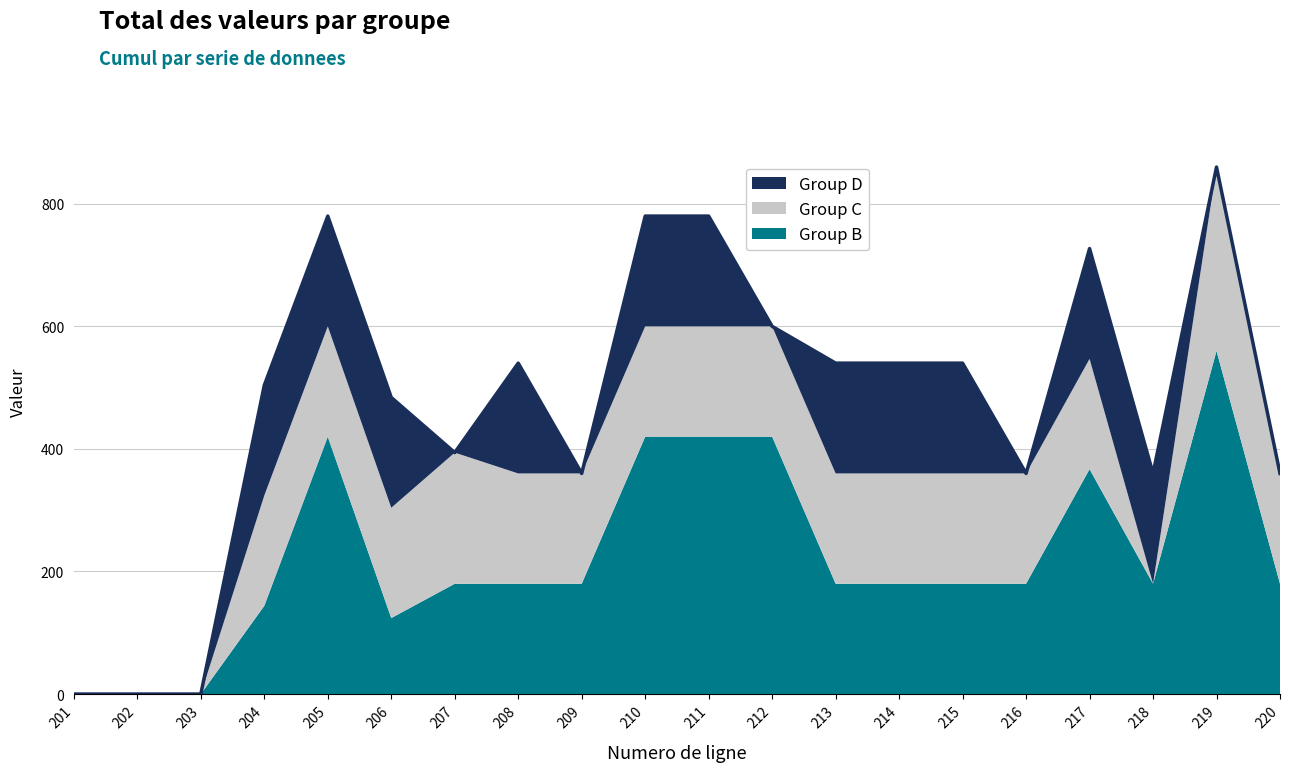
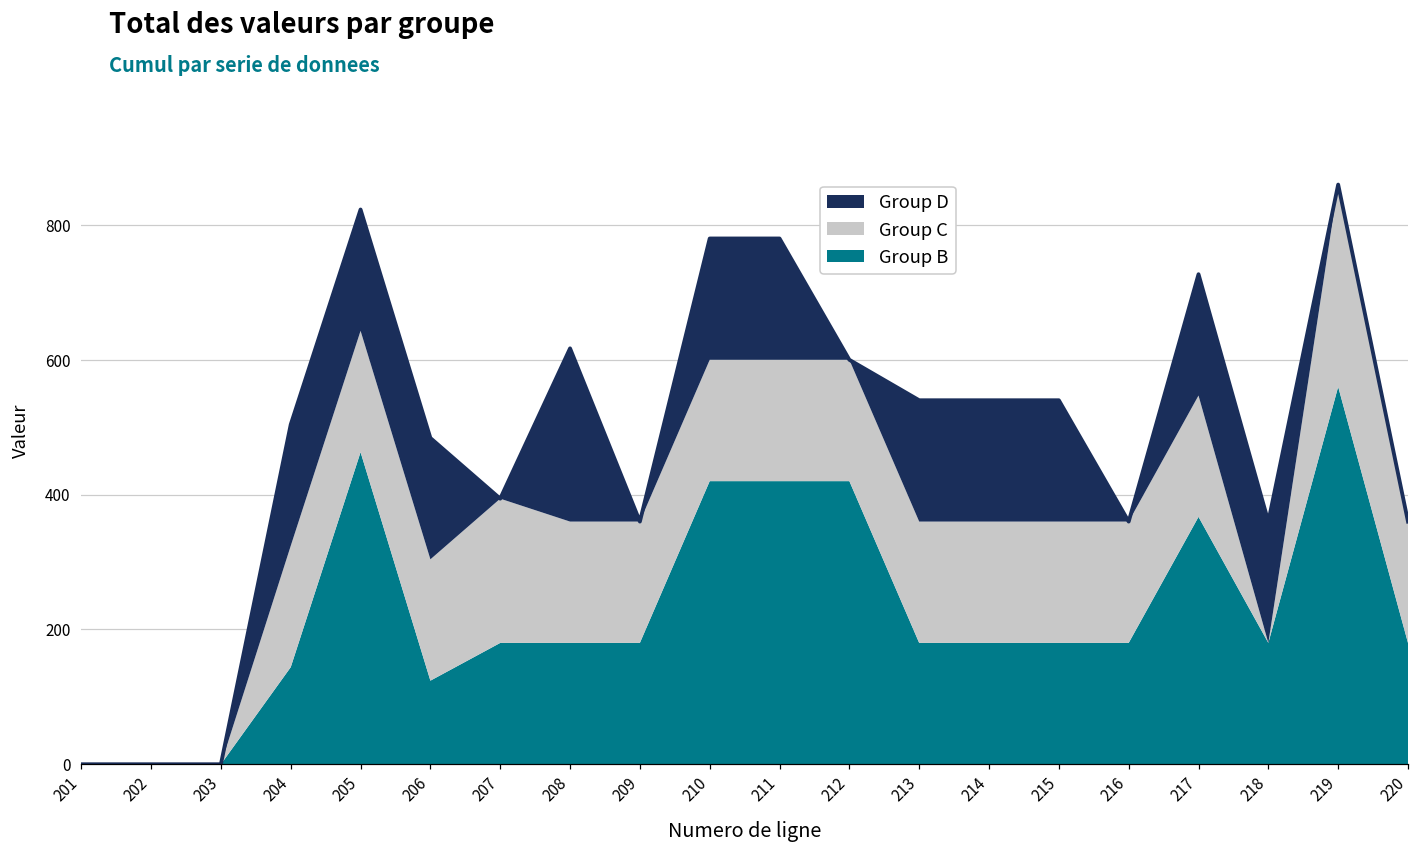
Group B, 205: 420 -> 460
Group D, 208: 180 -> 260
